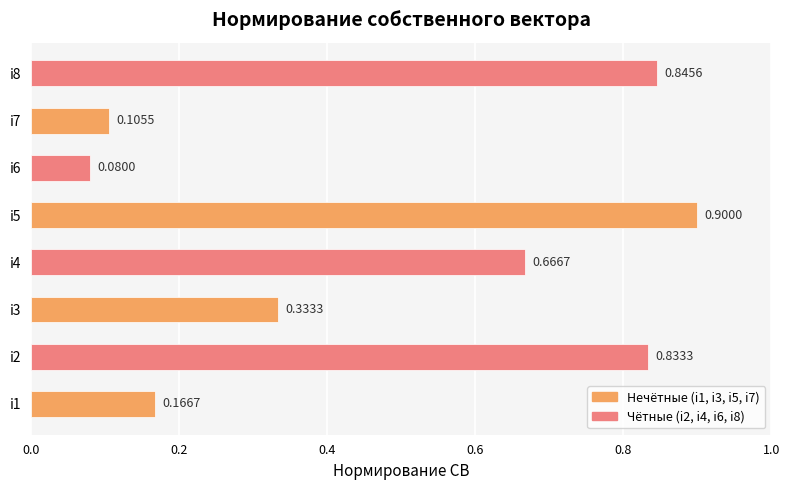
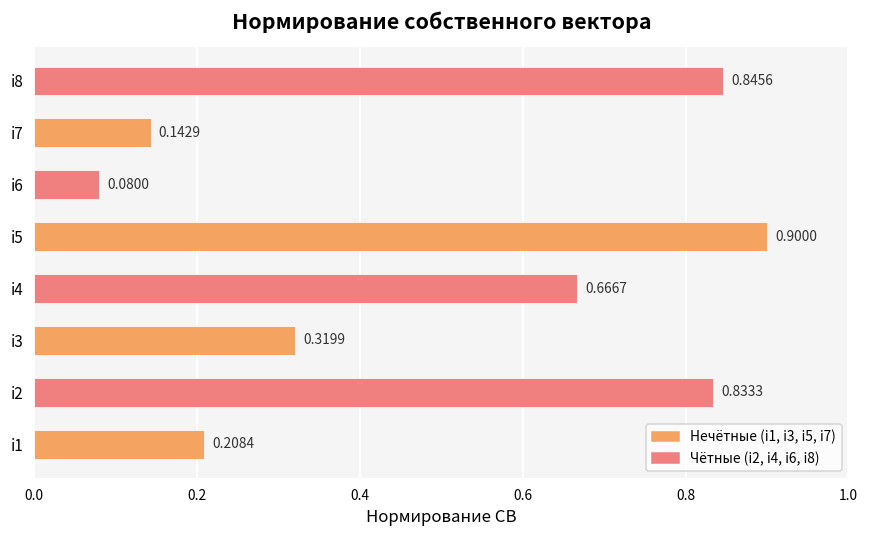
i7: 0.1055 -> 0.1429
i3: 0.3333 -> 0.3199
i1: 0.1667 -> 0.2084
